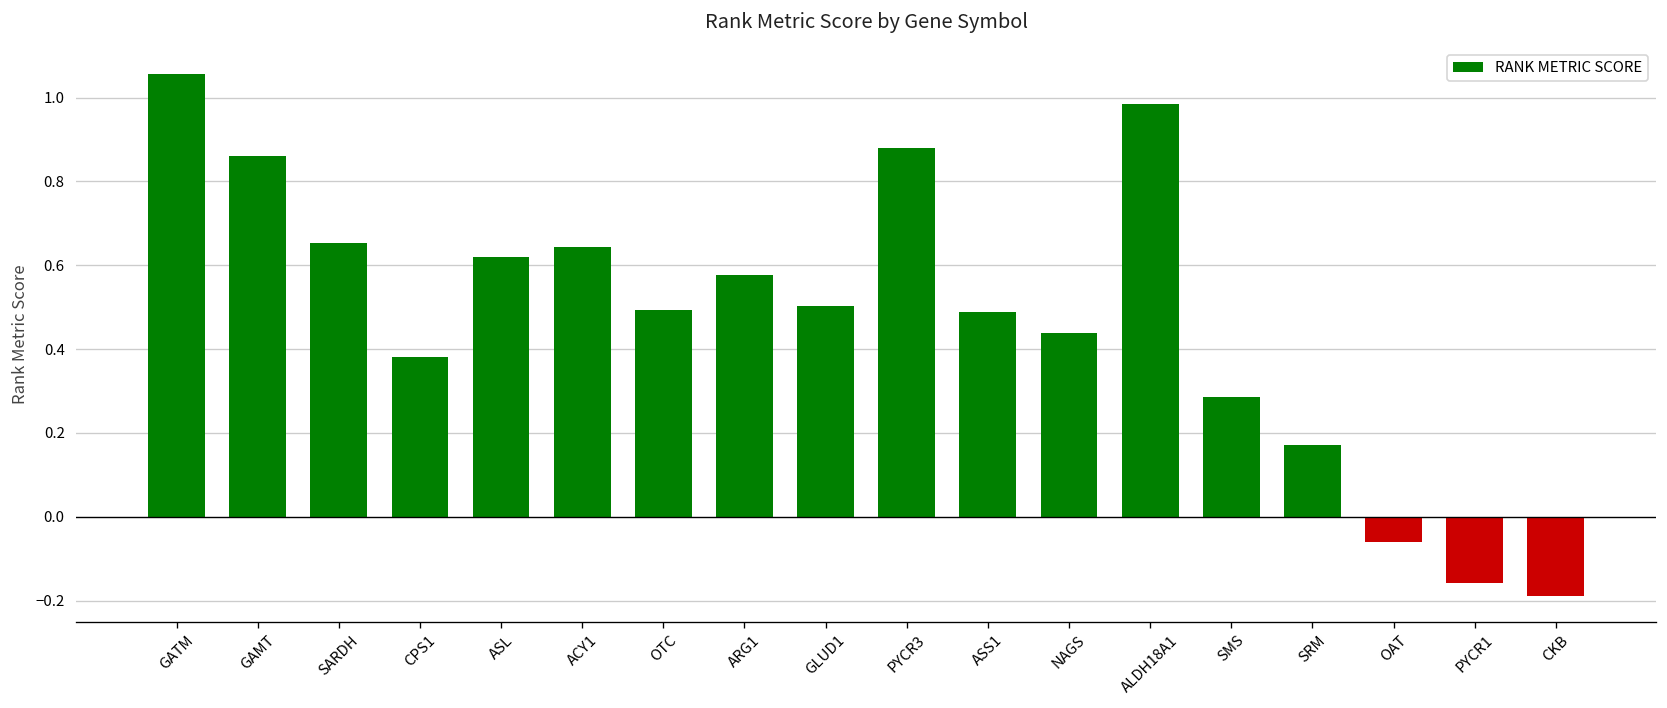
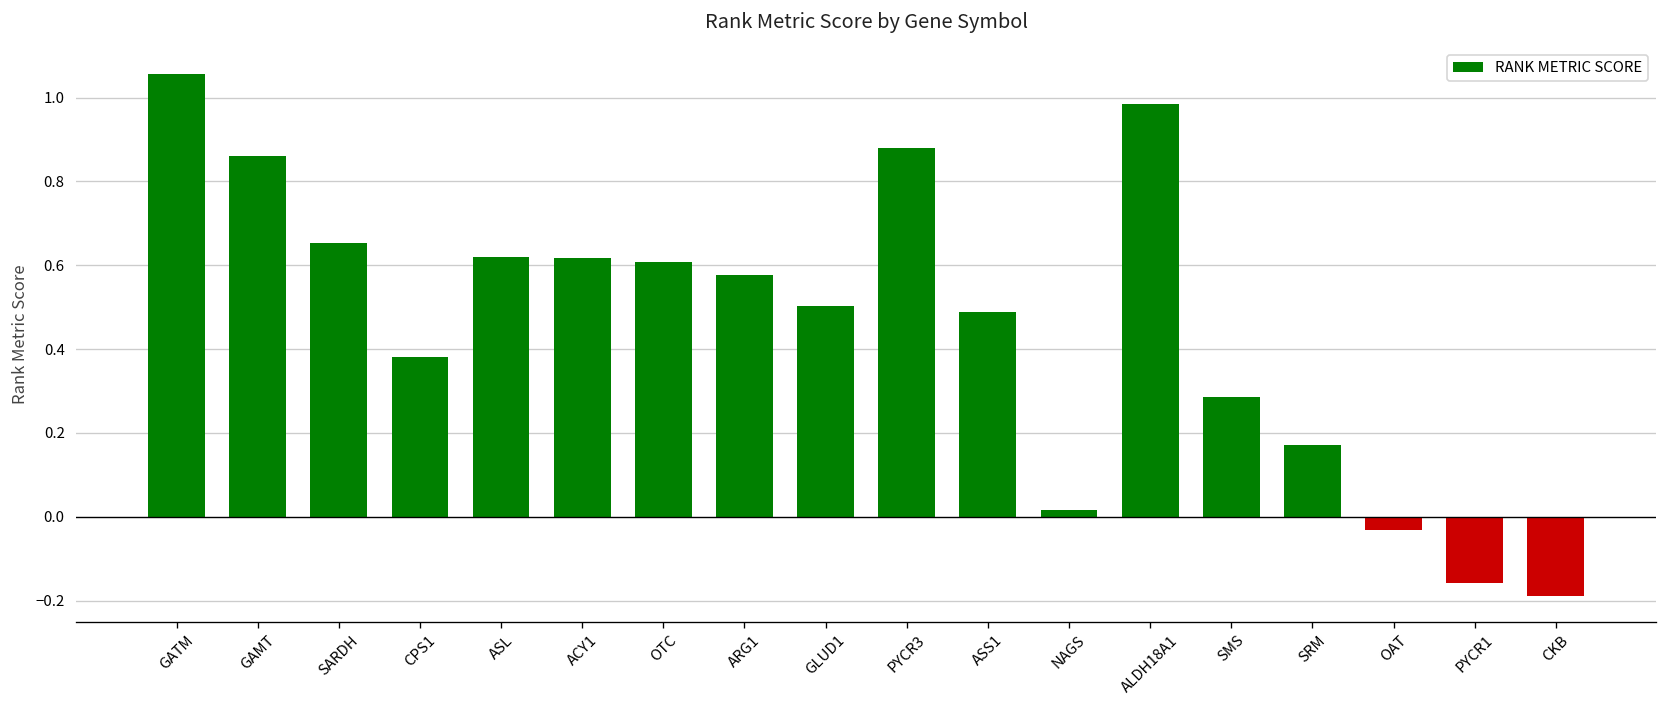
ACY1: 0.64 -> 0.62
OTC: 0.49 -> 0.61
NAGS: 0.44 -> 0.02
OAT: -0.06 -> -0.03
